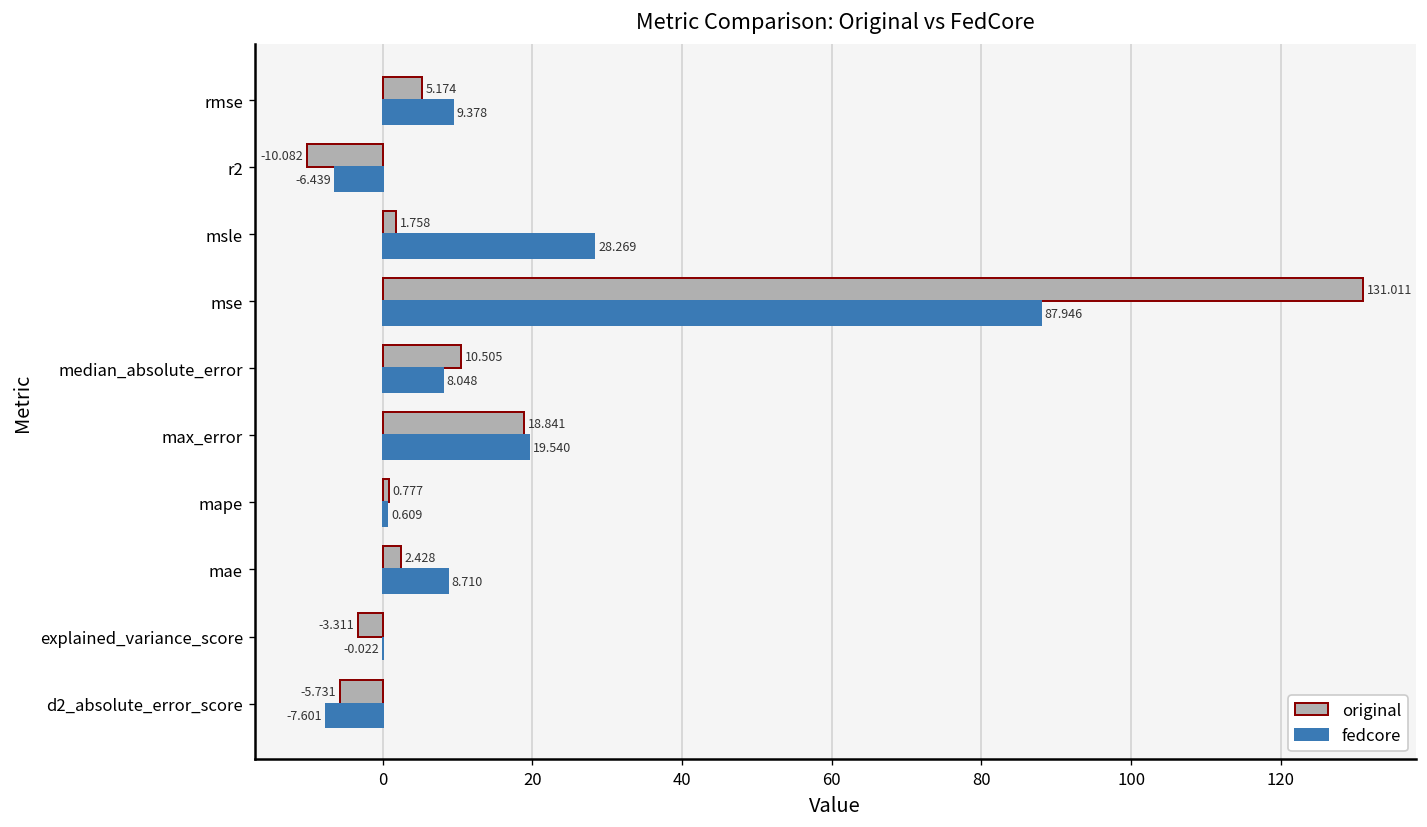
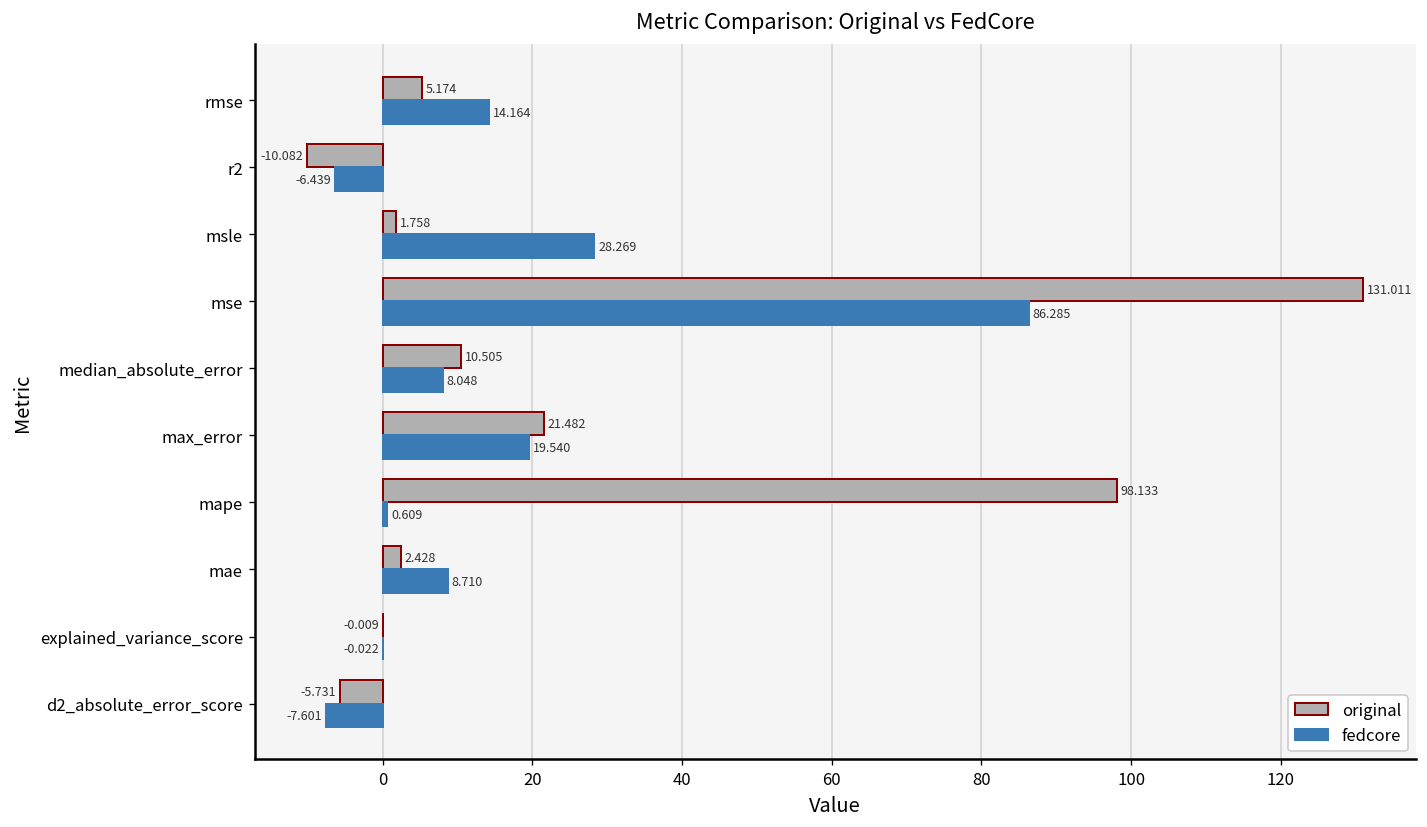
fedcore, rmse: 9.378 -> 14.164
fedcore, mse: 87.946 -> 86.285
original, max_error: 18.841 -> 21.482
original, mape: 0.777 -> 98.133
original, explained_variance_score: -3.311 -> -0.009
